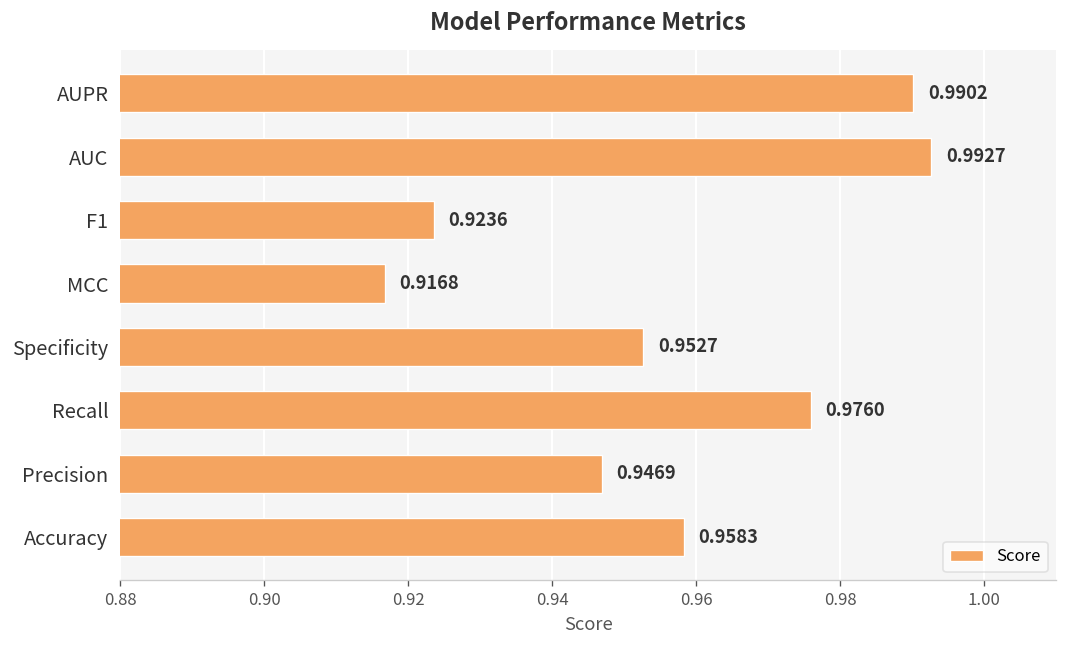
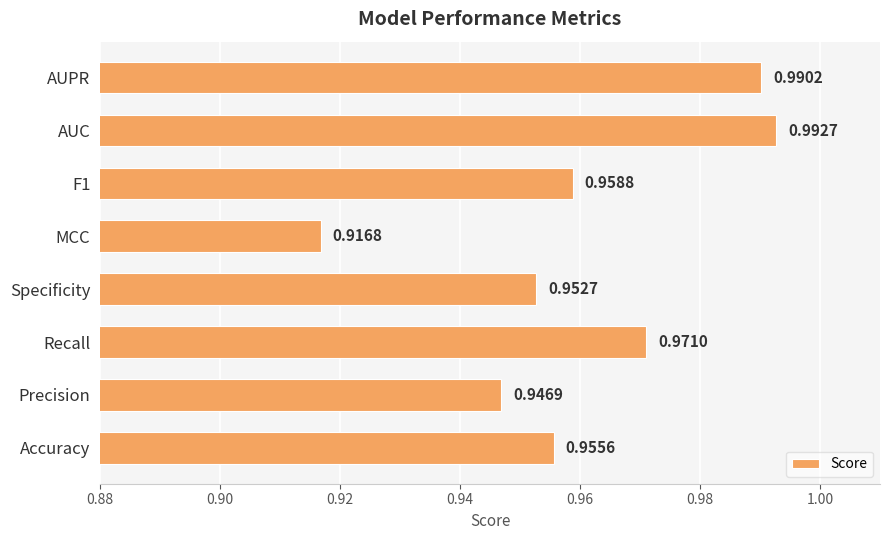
F1: 0.9236 -> 0.9588
Recall: 0.9760 -> 0.9710
Accuracy: 0.9583 -> 0.9556
